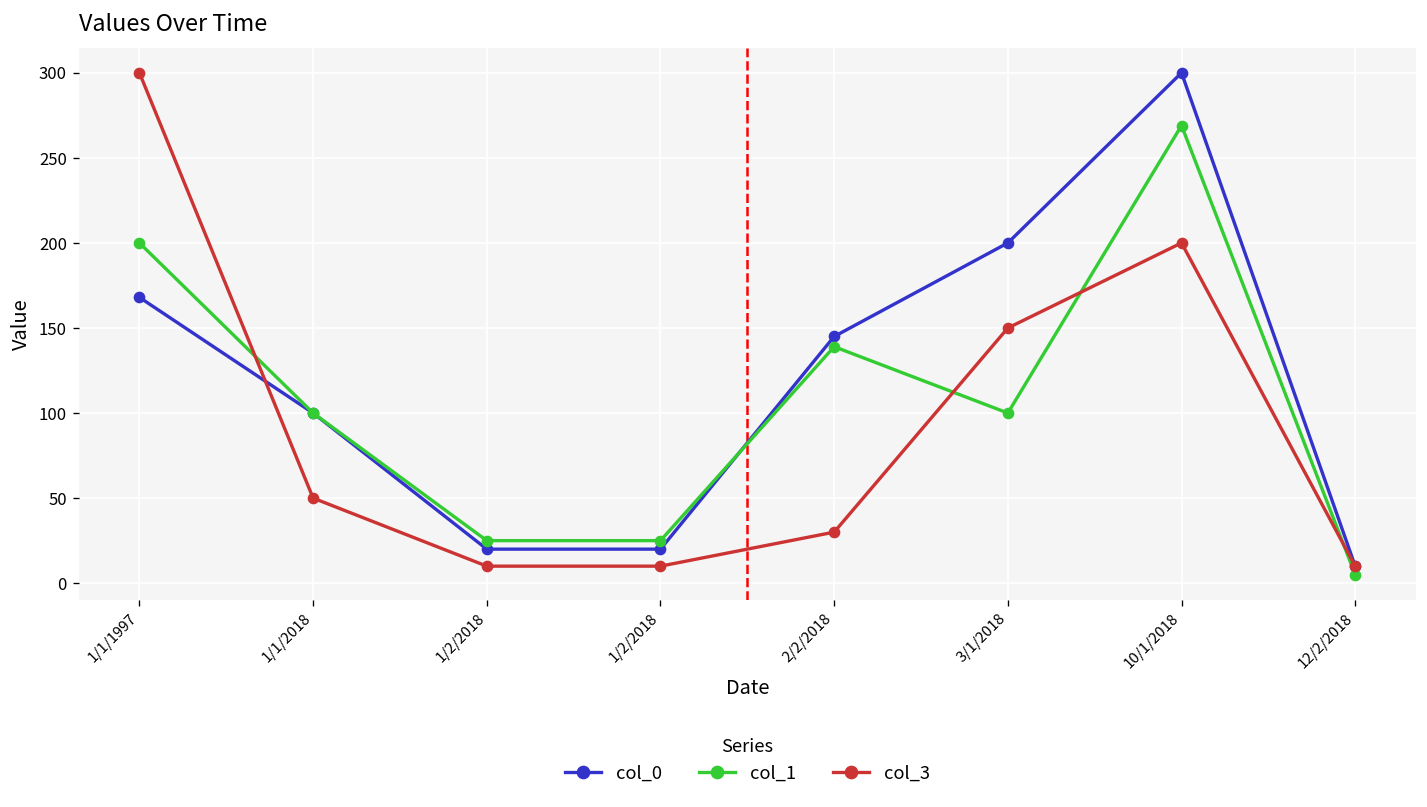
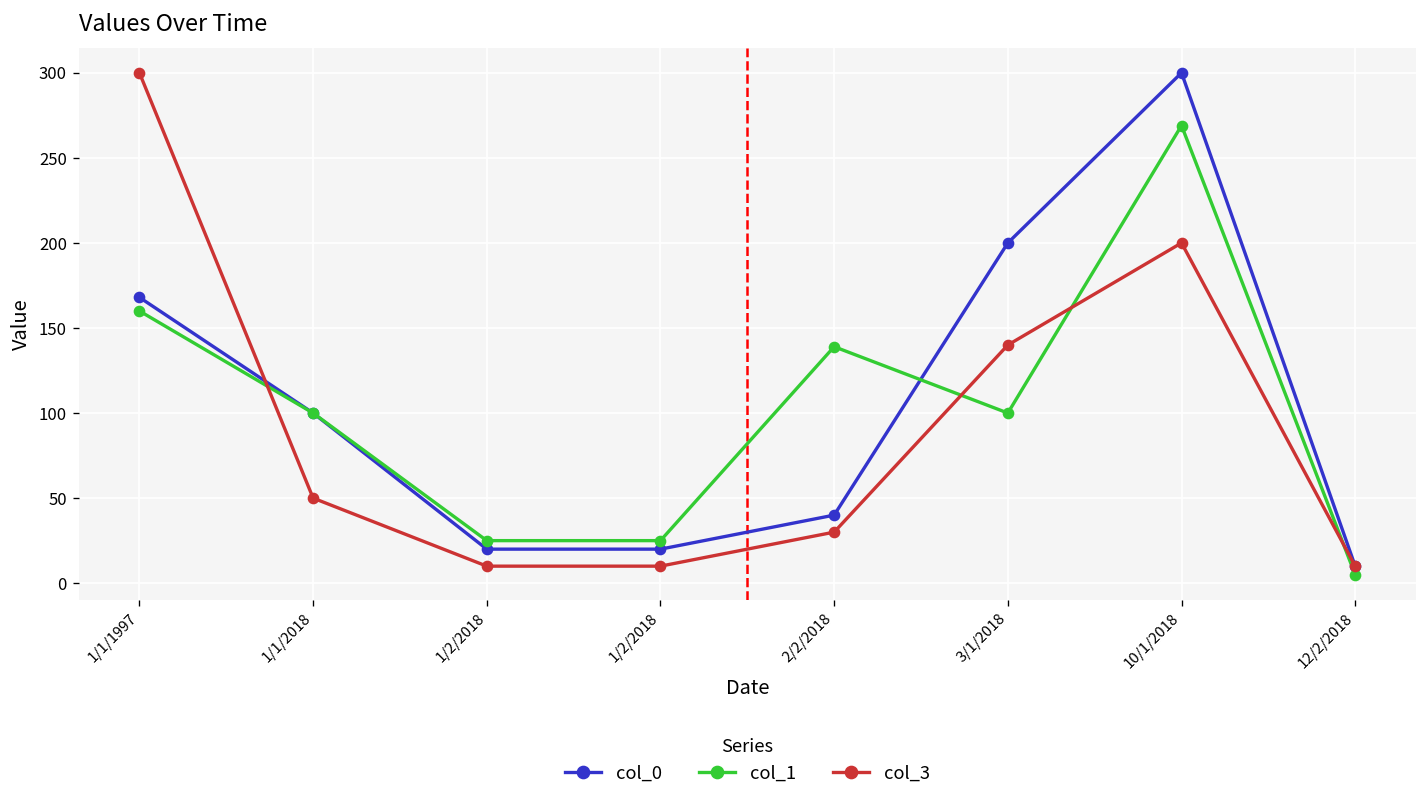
col_1, 1/1/1997: 200 -> 160
col_0, 2/2/2018: 145 -> 40
col_3, 3/1/2018: 150 -> 140
